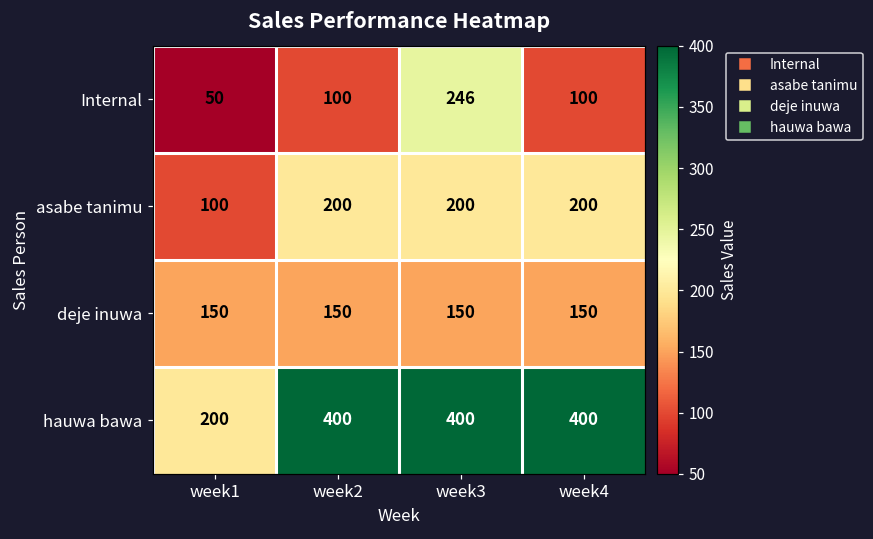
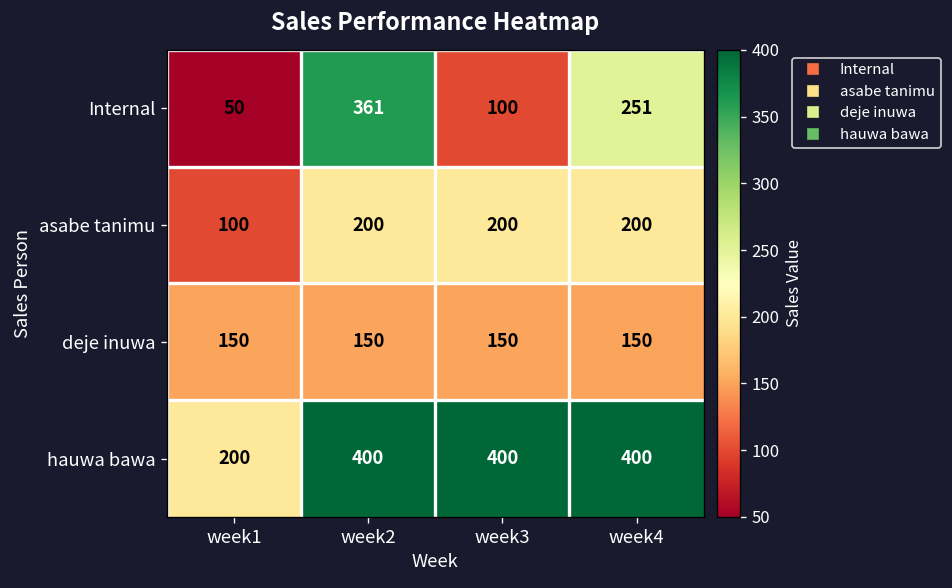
Internal, week2: 100 -> 361
Internal, week3: 246 -> 100
Internal, week4: 100 -> 251
